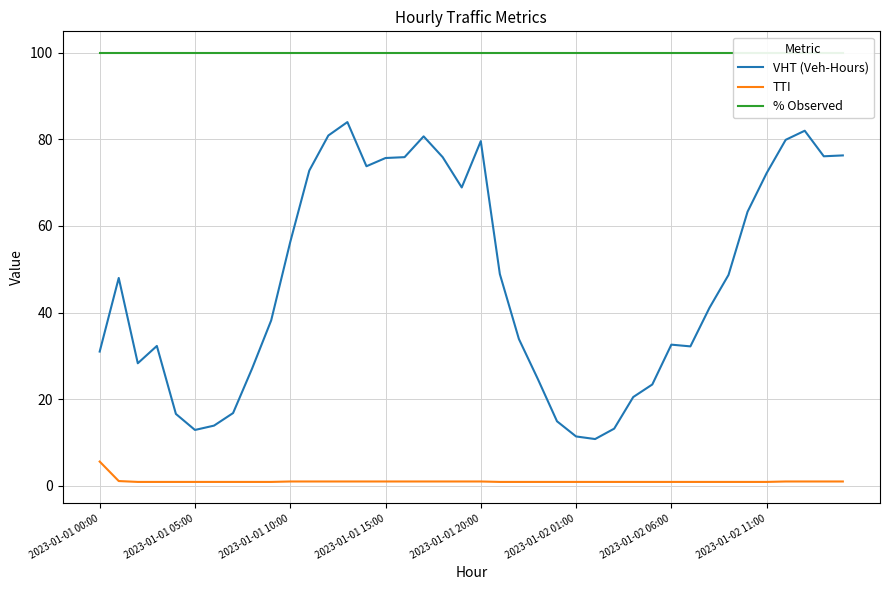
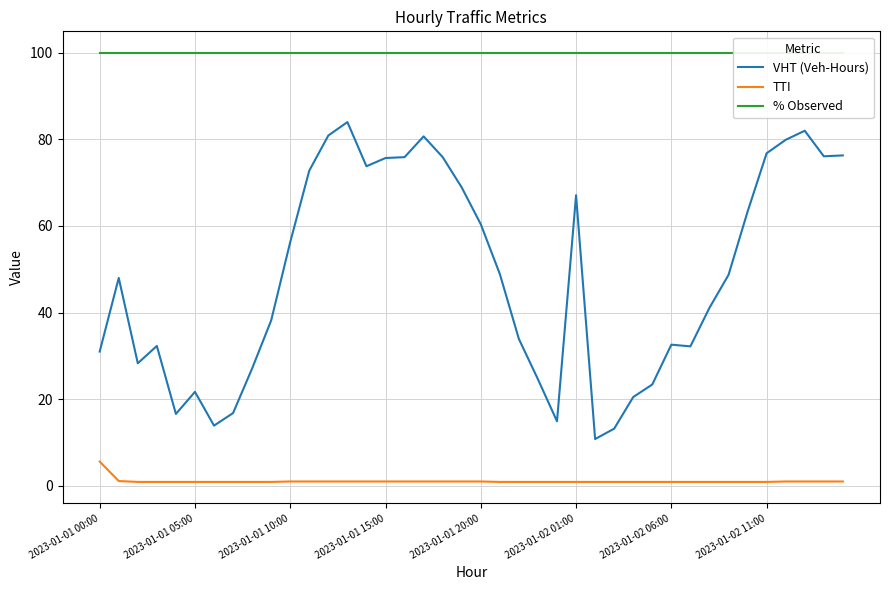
VHT (Veh-Hours), 2023-01-01 05:00: 13 -> 22
VHT (Veh-Hours), 2023-01-01 20:00: 80 -> 60
VHT (Veh-Hours), 2023-01-02 01:00: 11 -> 67
VHT (Veh-Hours), 2023-01-02 11:00: 72 -> 77
